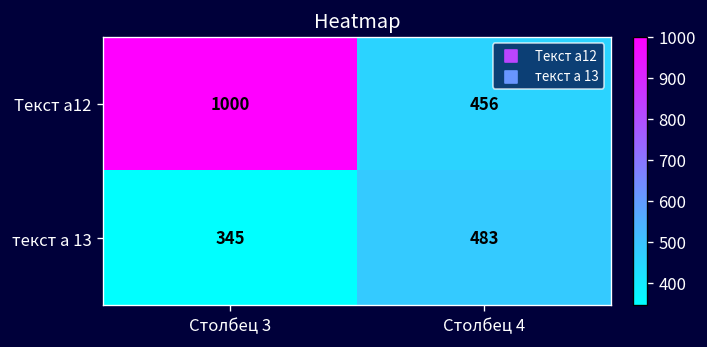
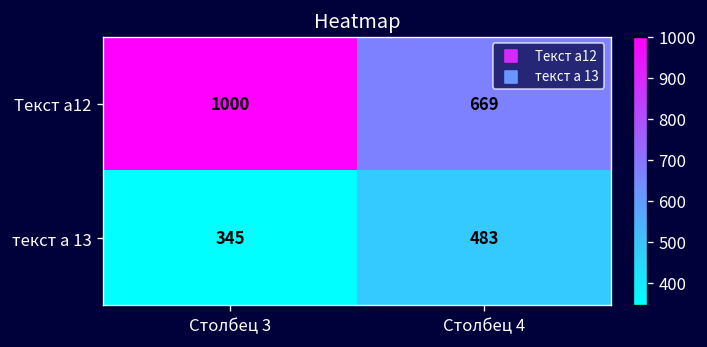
Текст а12, Столбец 4: 456 -> 669
